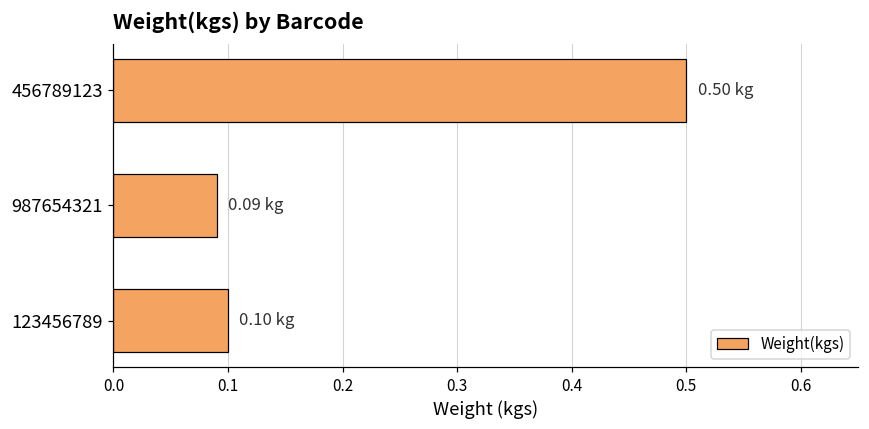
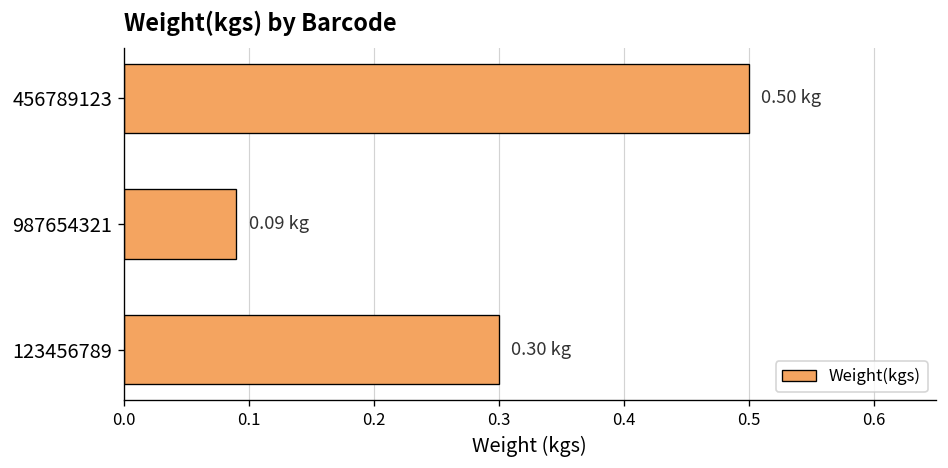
123456789: 0.10 -> 0.30
